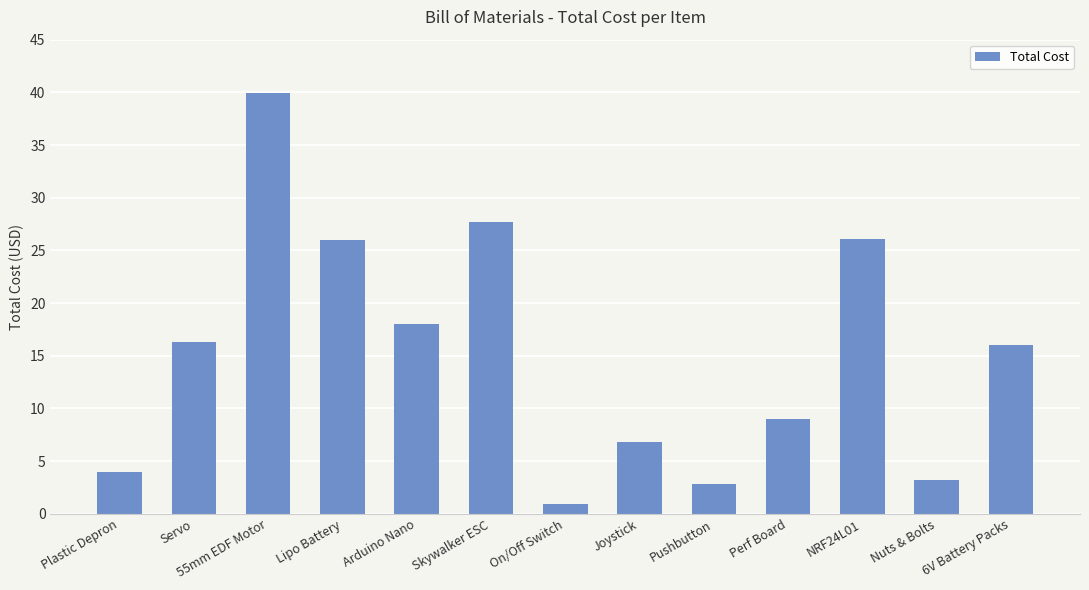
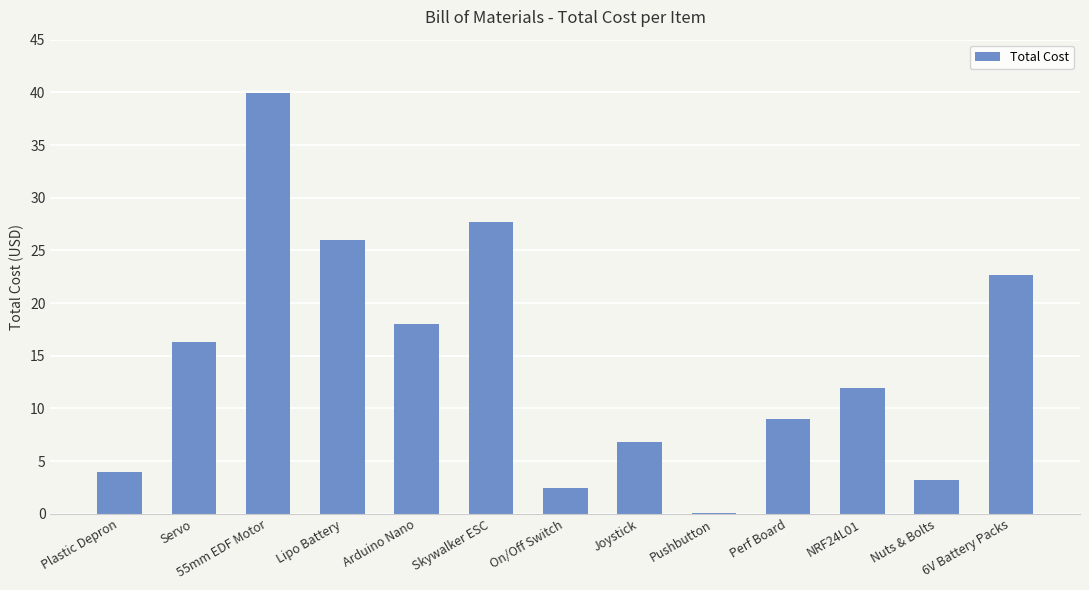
On/Off Switch: 1.0 -> 2.5
Pushbutton: 2.8 -> 0.1
NRF24L01: 26.1 -> 12.0
6V Battery Packs: 16.0 -> 22.7
